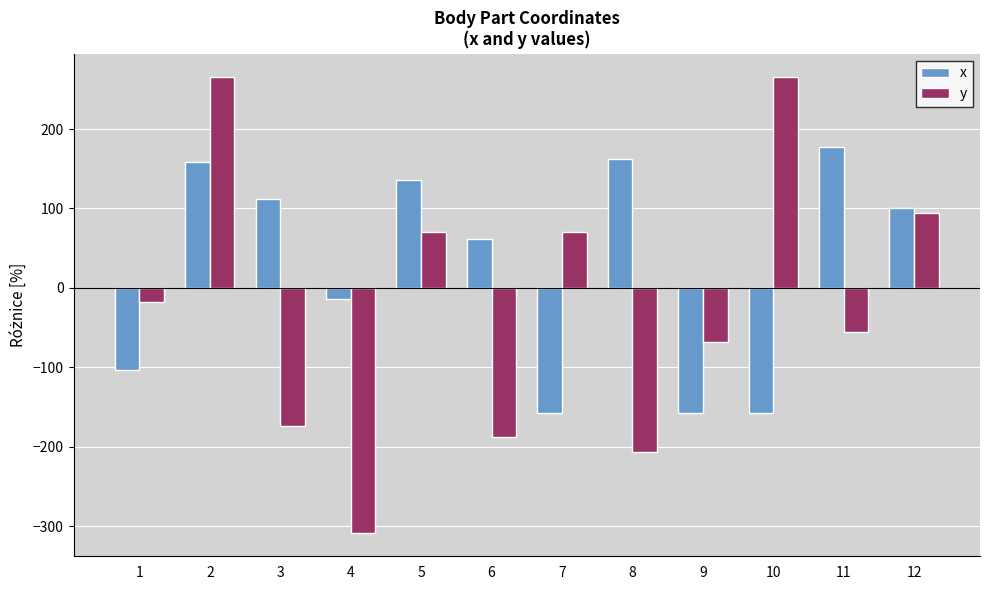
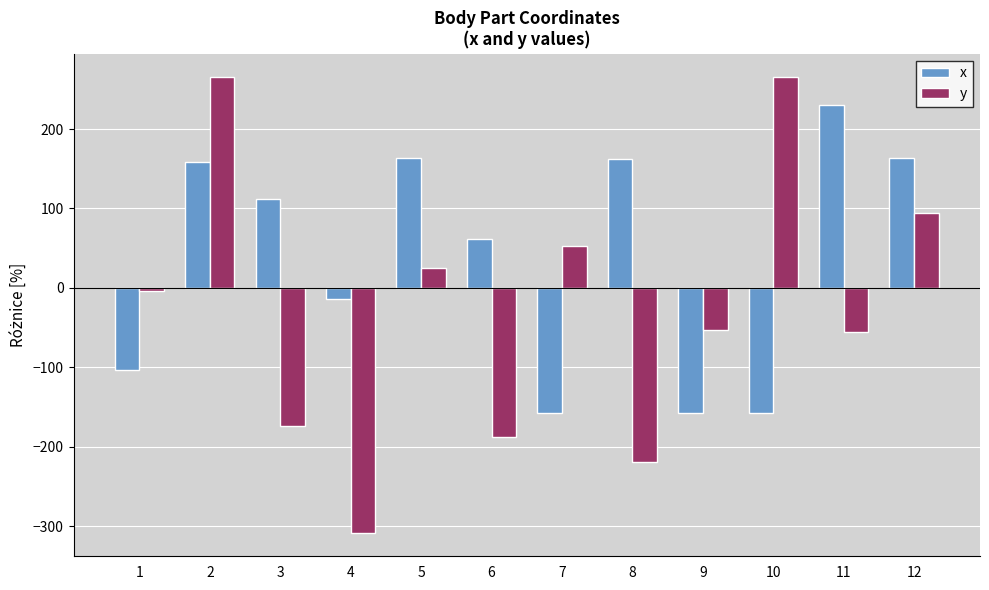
y, 1: -20 -> 0
x, 5: 140 -> 160
y, 5: 70 -> 30
y, 7: 70 -> 50
y, 8: -210 -> -220
y, 9: -70 -> -50
x, 11: 180 -> 230
x, 12: 100 -> 160
